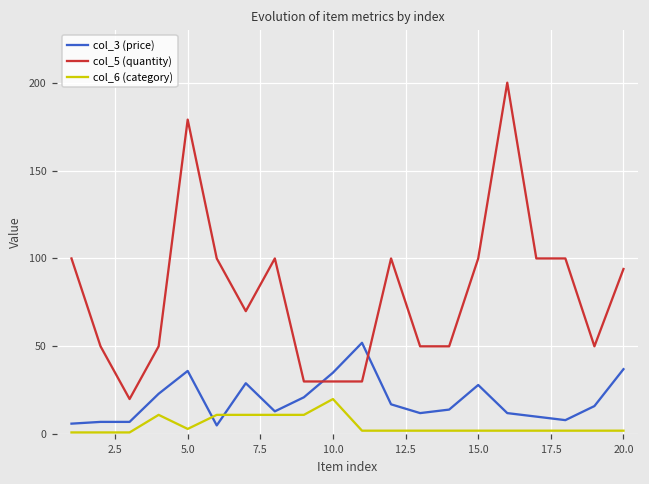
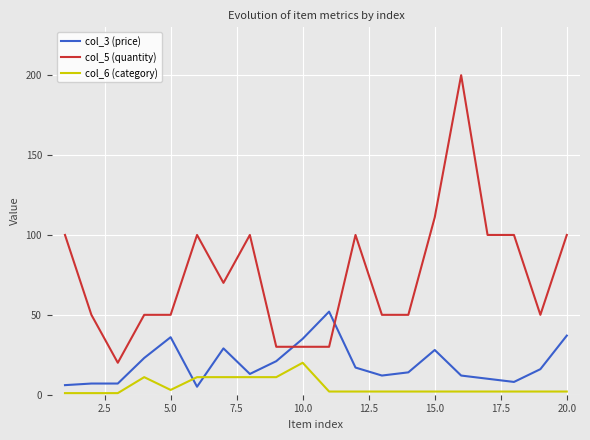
col_5 (quantity), 5.0: 179 -> 50
col_5 (quantity), 15.0: 100 -> 111
col_5 (quantity), 20.0: 94 -> 100
